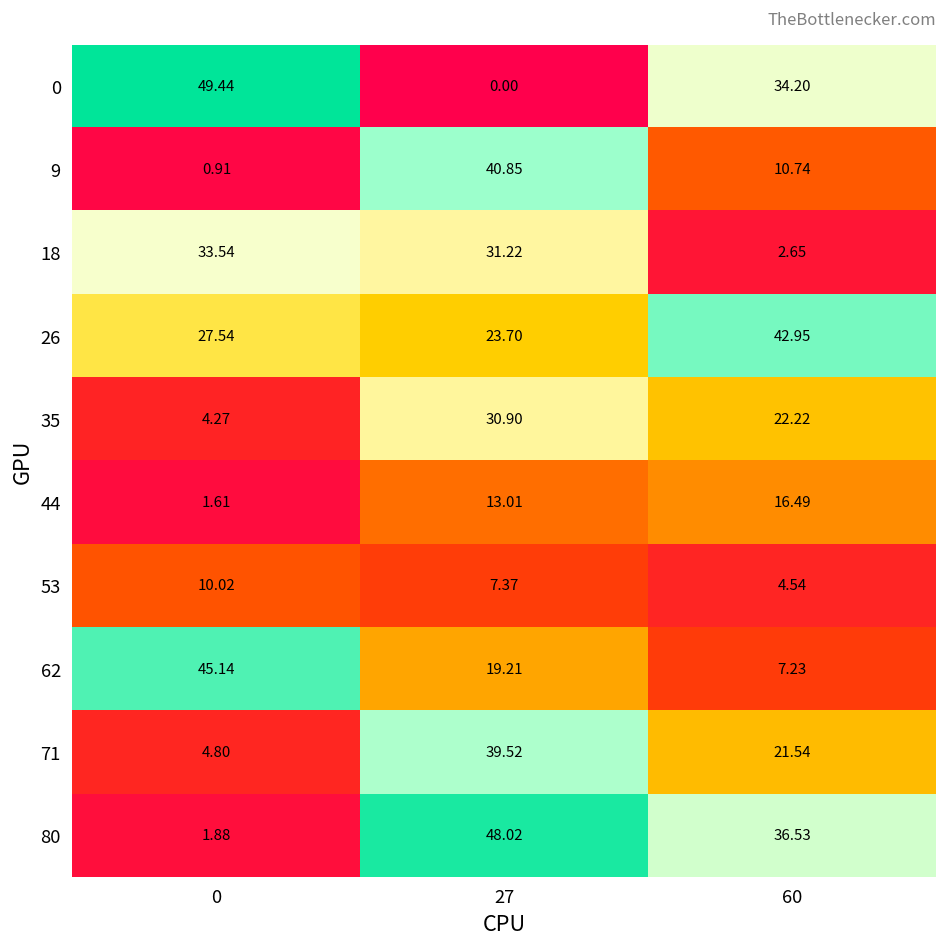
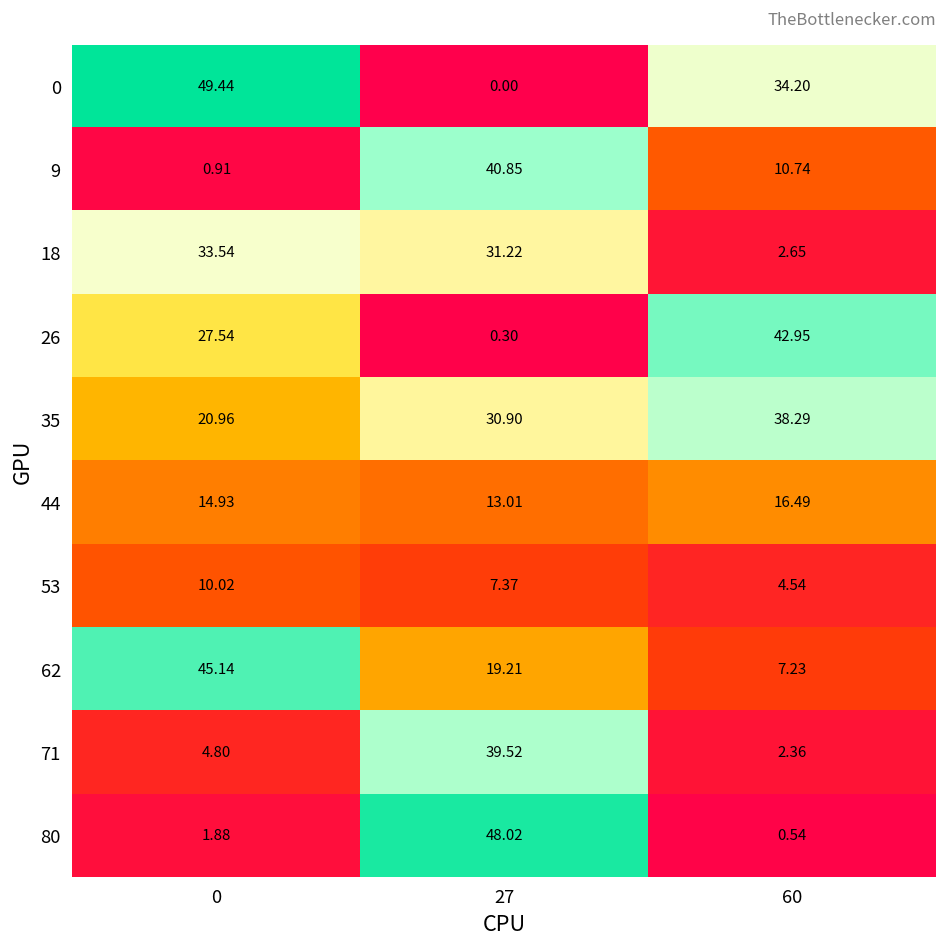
26, 27: 23.70 -> 0.30
35, 0: 4.27 -> 20.96
35, 60: 22.22 -> 38.29
44, 0: 1.61 -> 14.93
71, 60: 21.54 -> 2.36
80, 60: 36.53 -> 0.54
